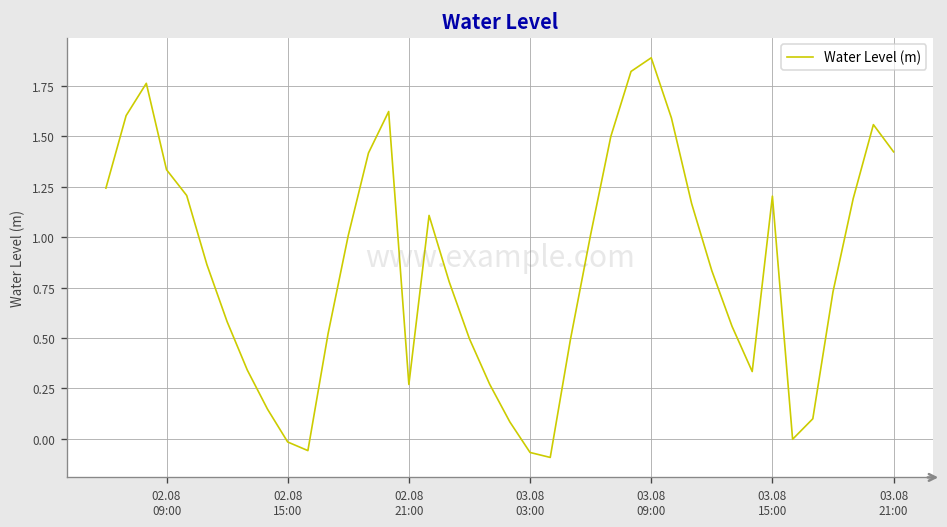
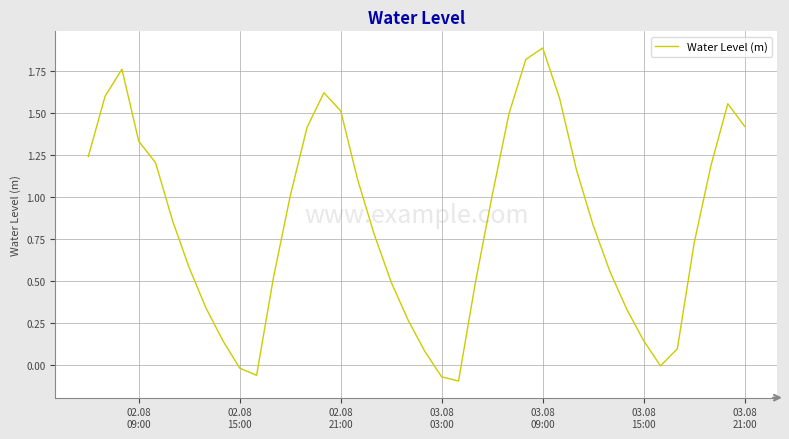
02.08 21:00: 0.27 -> 1.51
03.08 15:00: 1.20 -> 0.15
